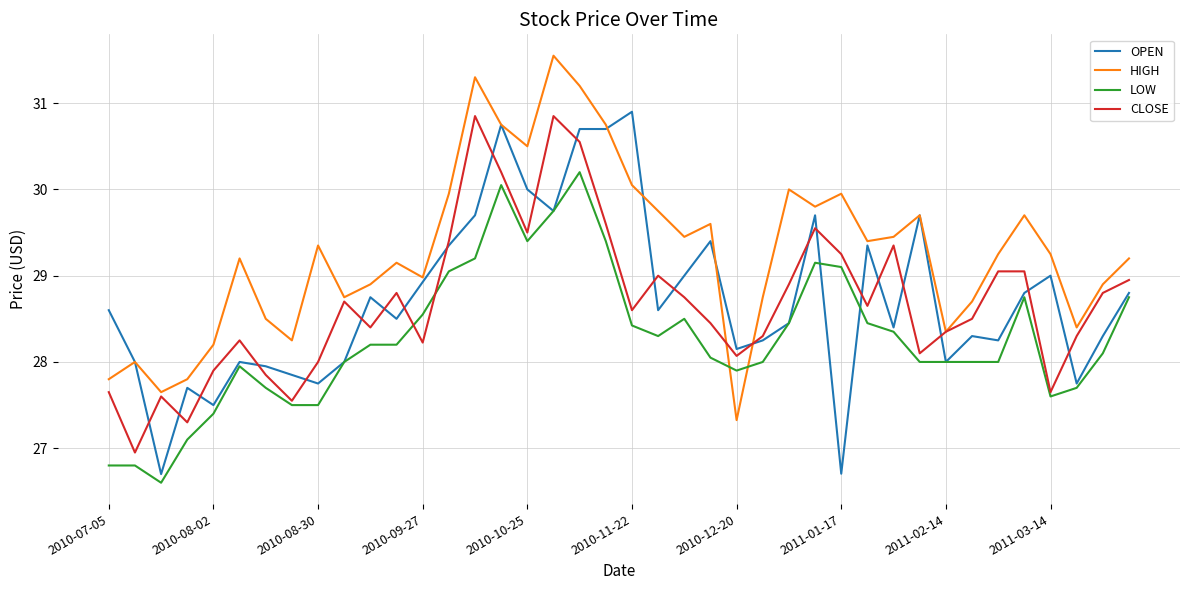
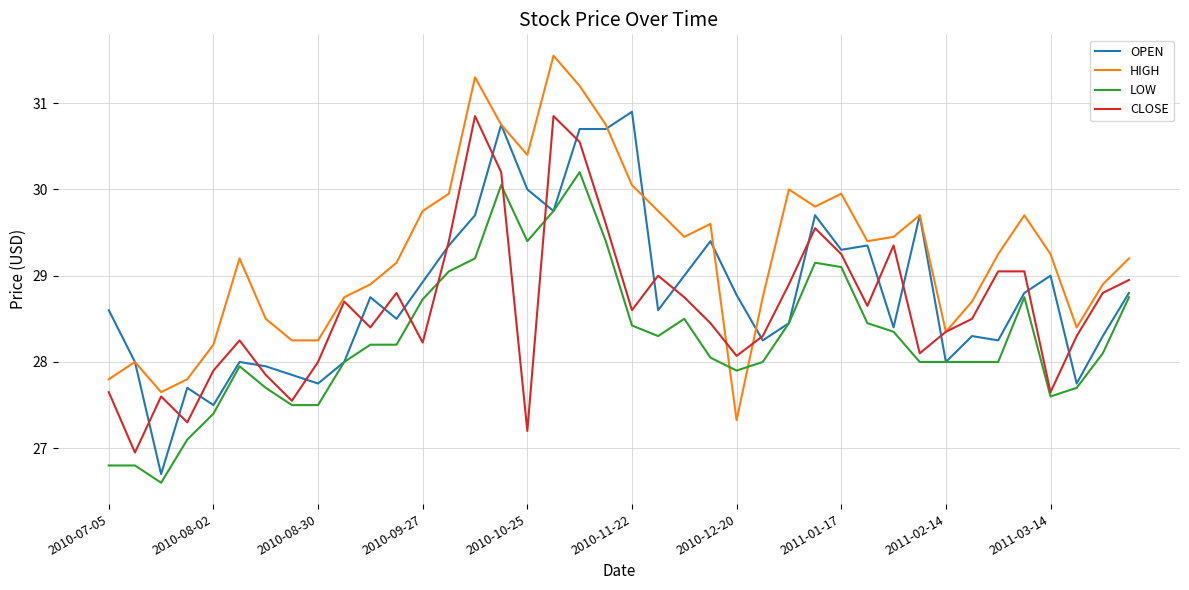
HIGH, 2010-08-30: 29.4 -> 28.3
HIGH, 2010-09-27: 29.0 -> 29.8
LOW, 2010-09-27: 28.5 -> 28.7
HIGH, 2010-10-25: 30.5 -> 30.4
CLOSE, 2010-10-25: 29.5 -> 27.2
OPEN, 2010-12-20: 28.1 -> 28.8
OPEN, 2011-01-17: 26.7 -> 29.3
